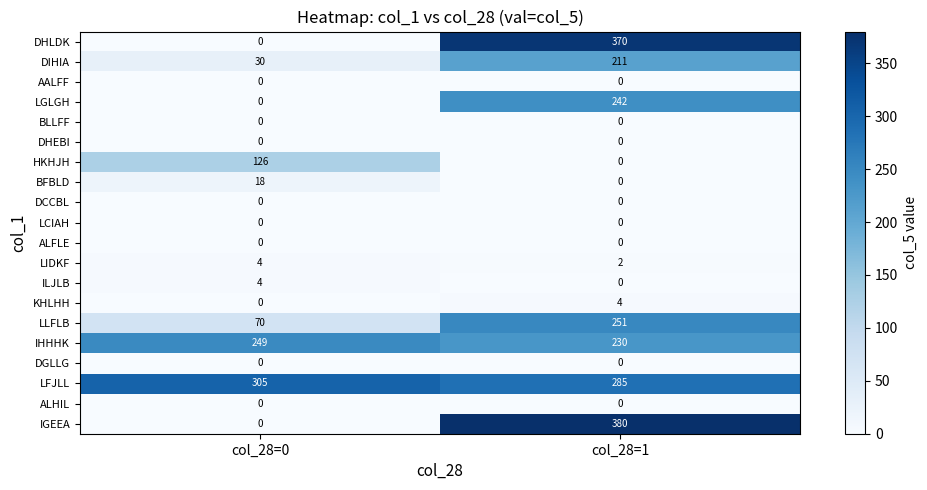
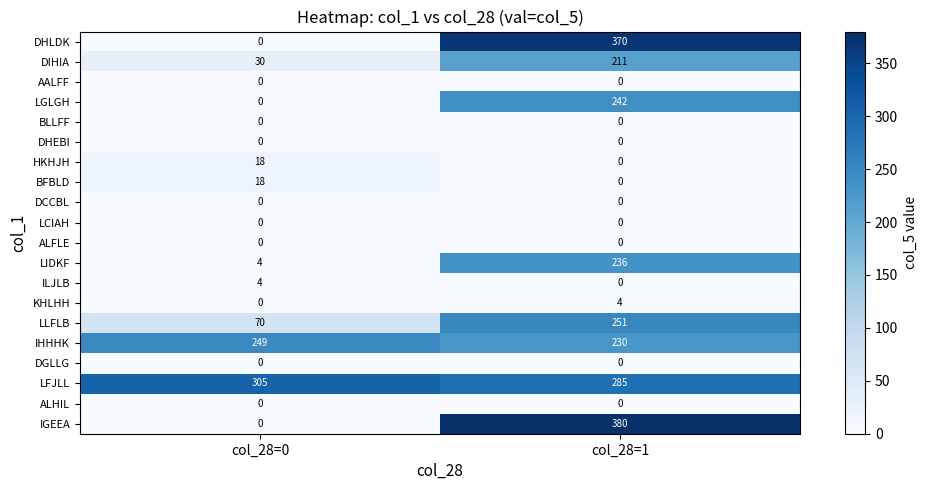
HKHJH, col_28=0: 126 -> 18
LIDKF, col_28=1: 2 -> 236
